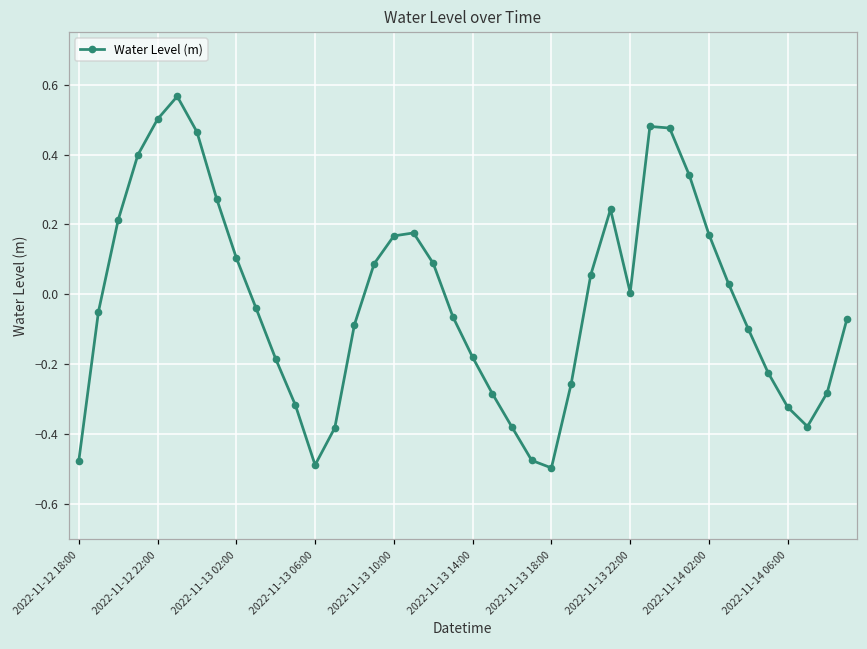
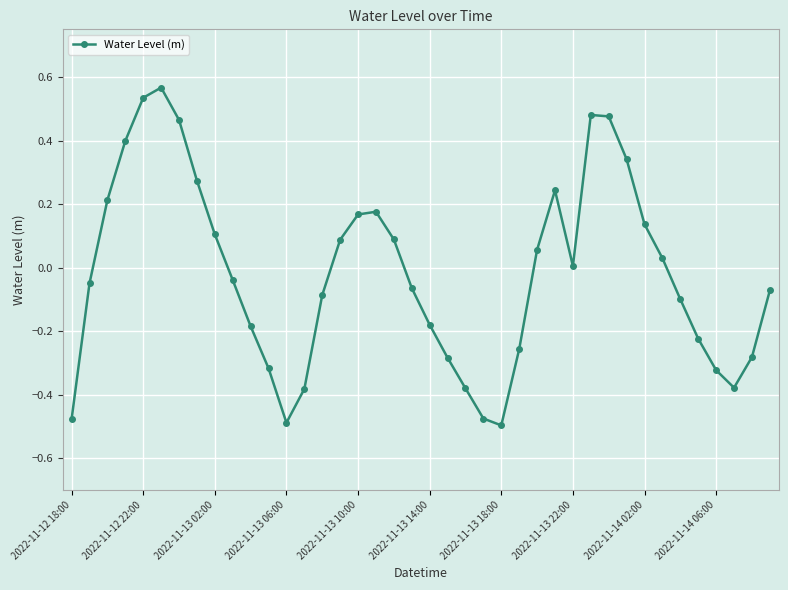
2022-11-12 22:00: 0.50 -> 0.53
2022-11-14 02:00: 0.17 -> 0.14
